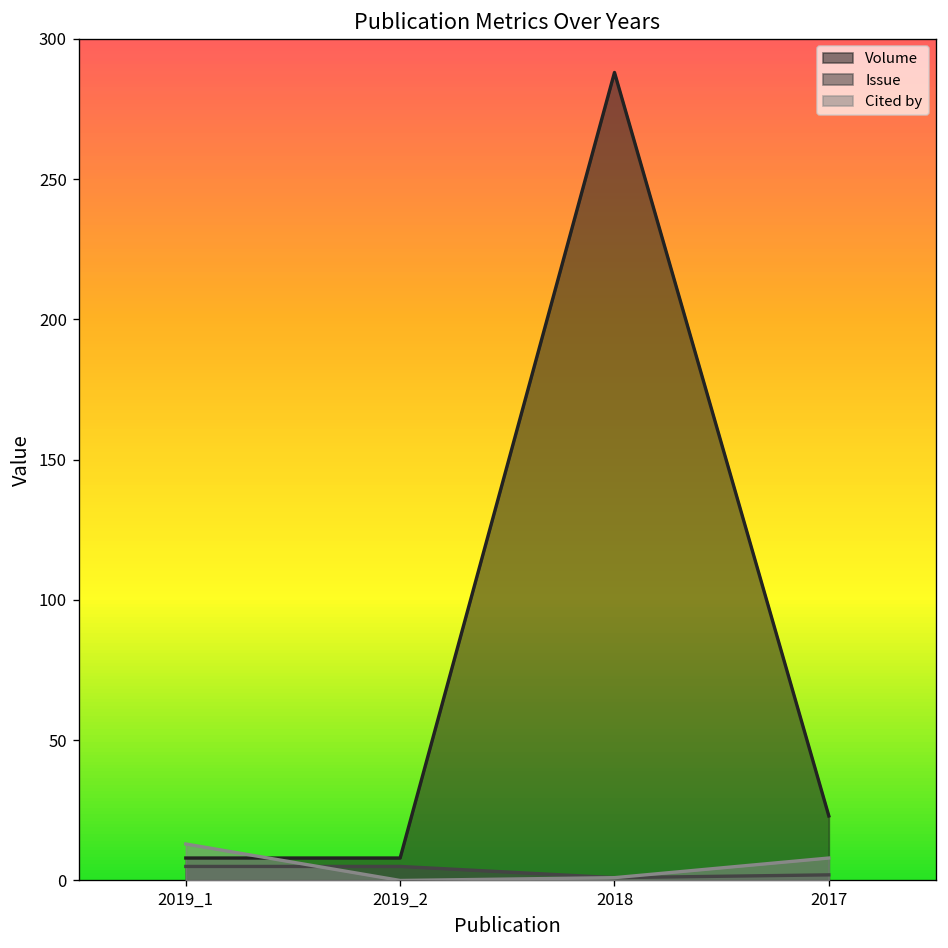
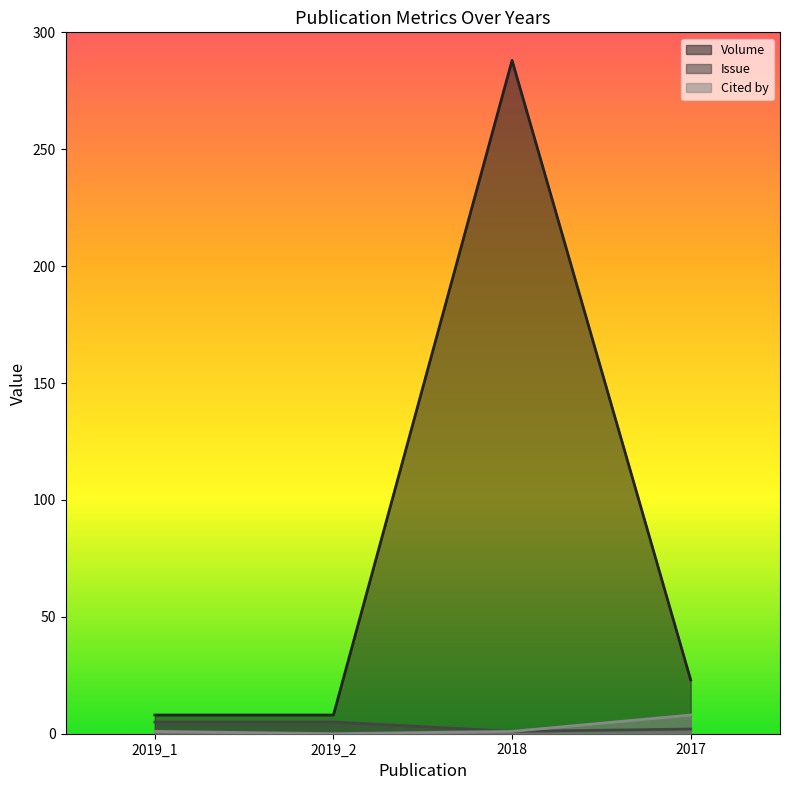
Cited by, 2019_1: 13 -> 1
